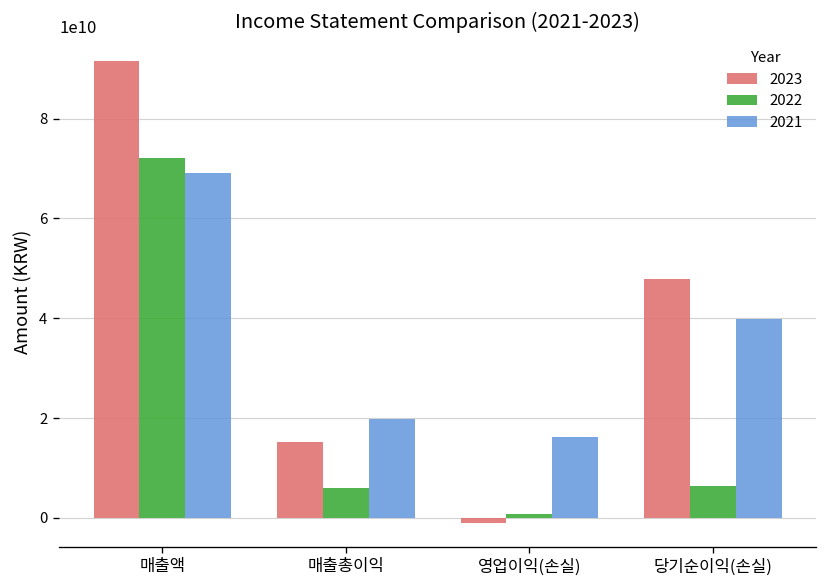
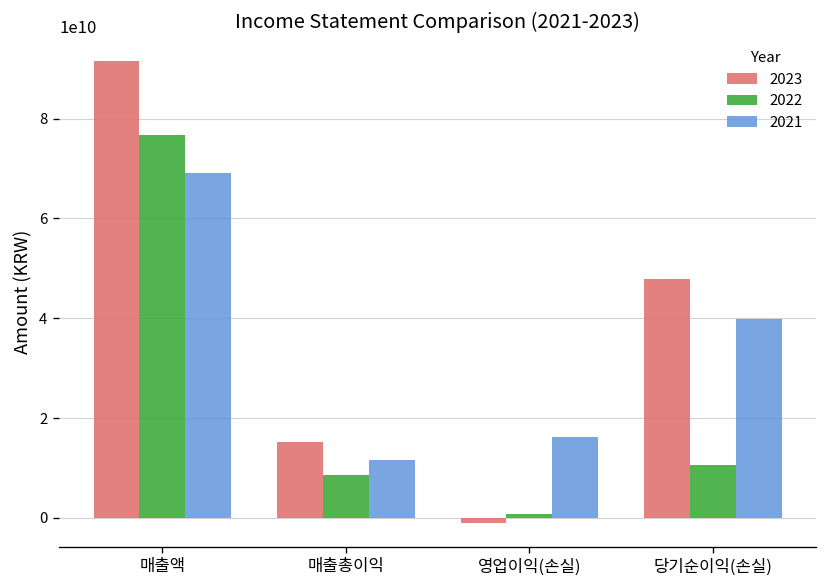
2022, 매출액: 72000000000 -> 77000000000
2022, 매출총이익: 6000000000 -> 9000000000
2021, 매출총이익: 20000000000 -> 12000000000
2022, 당기순이익(손실): 6000000000 -> 11000000000
